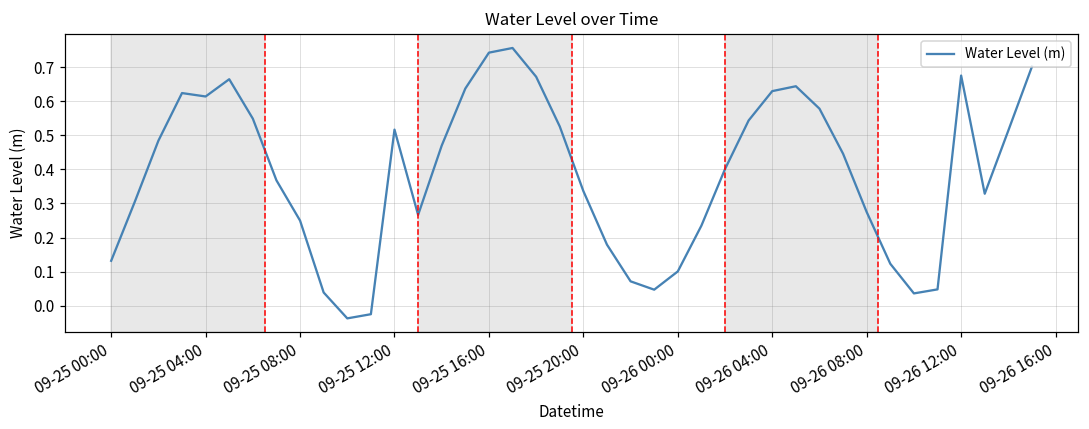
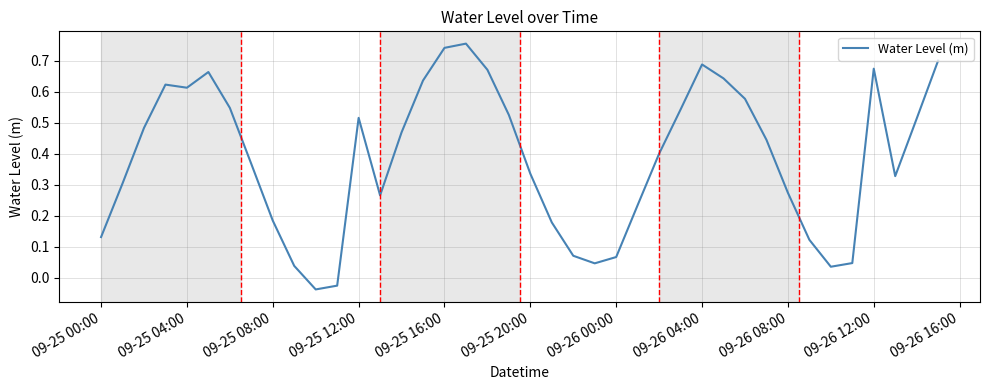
09-25 08:00: 0.25 -> 0.18
09-26 00:00: 0.10 -> 0.07
09-26 04:00: 0.63 -> 0.69
